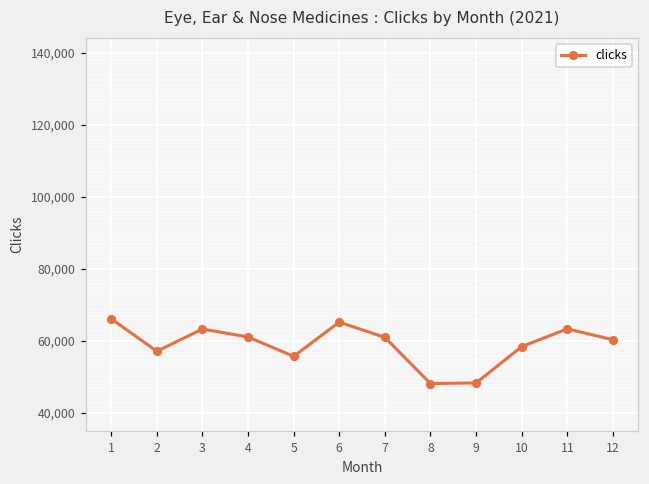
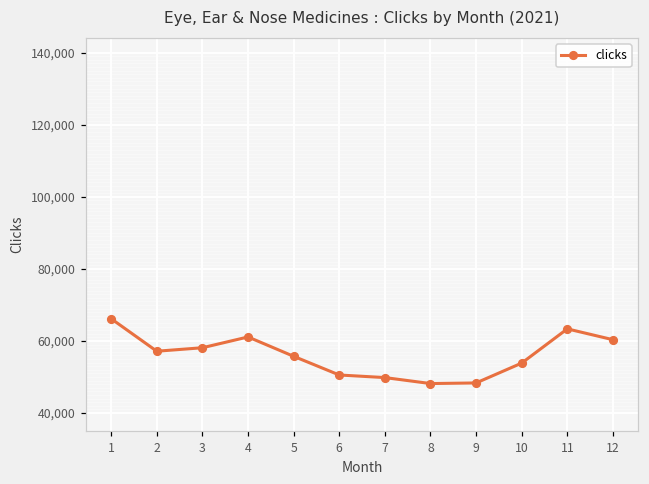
3: 63,000 -> 58,000
6: 65,000 -> 51,000
7: 61,000 -> 50,000
10: 58,000 -> 54,000
